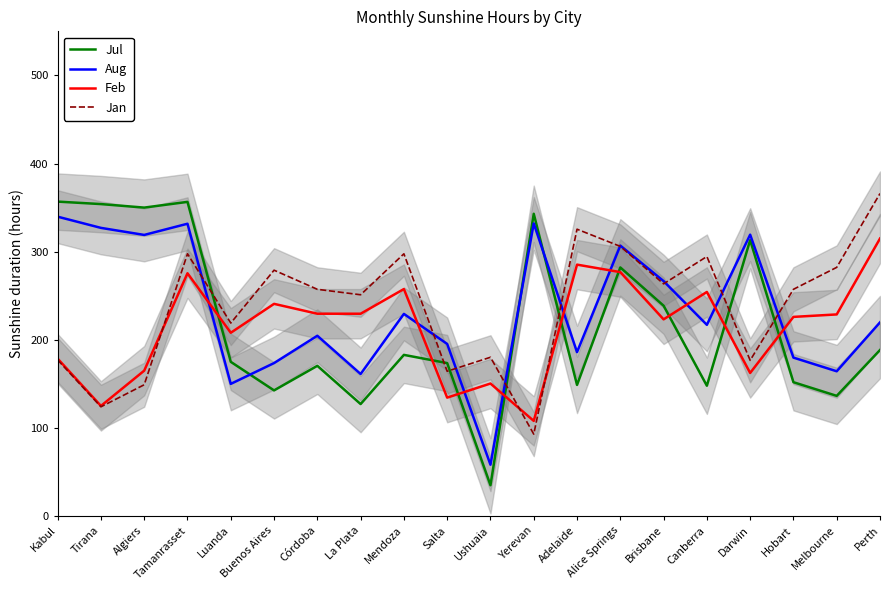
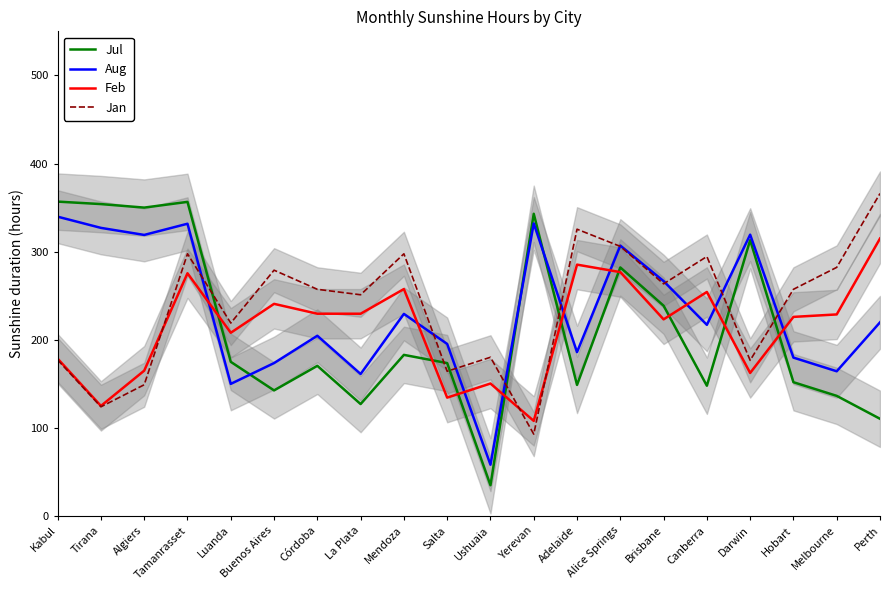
Jul, Perth: 190 -> 110
